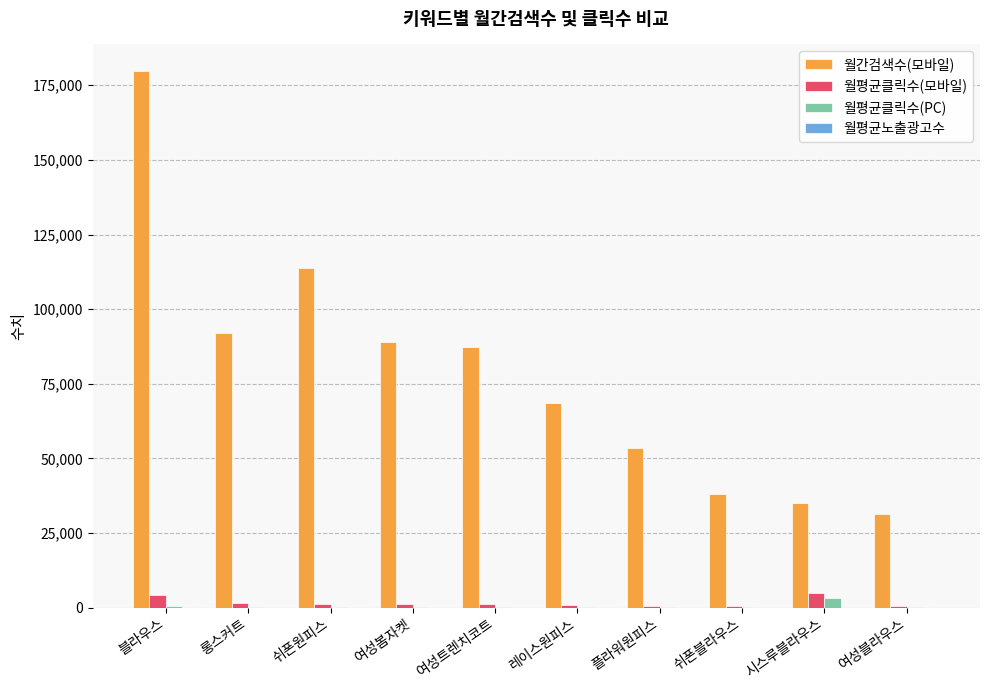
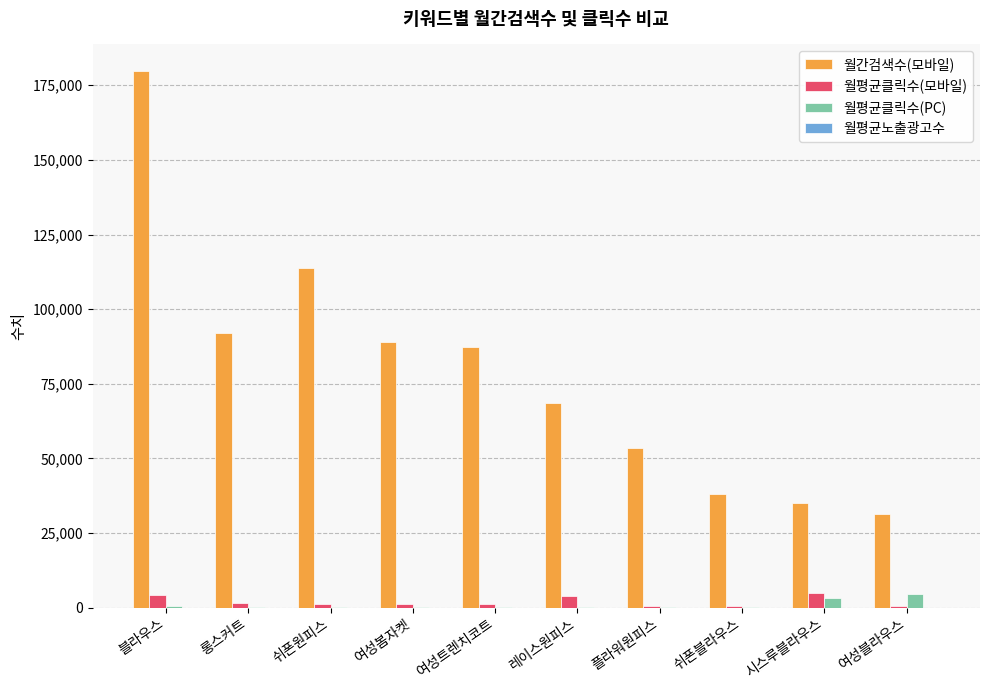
월평균클릭수(모바일), 레이스원피스: 1,000 -> 4,000
월평균클릭수(PC), 여성블라우스: 0 -> 4,000
